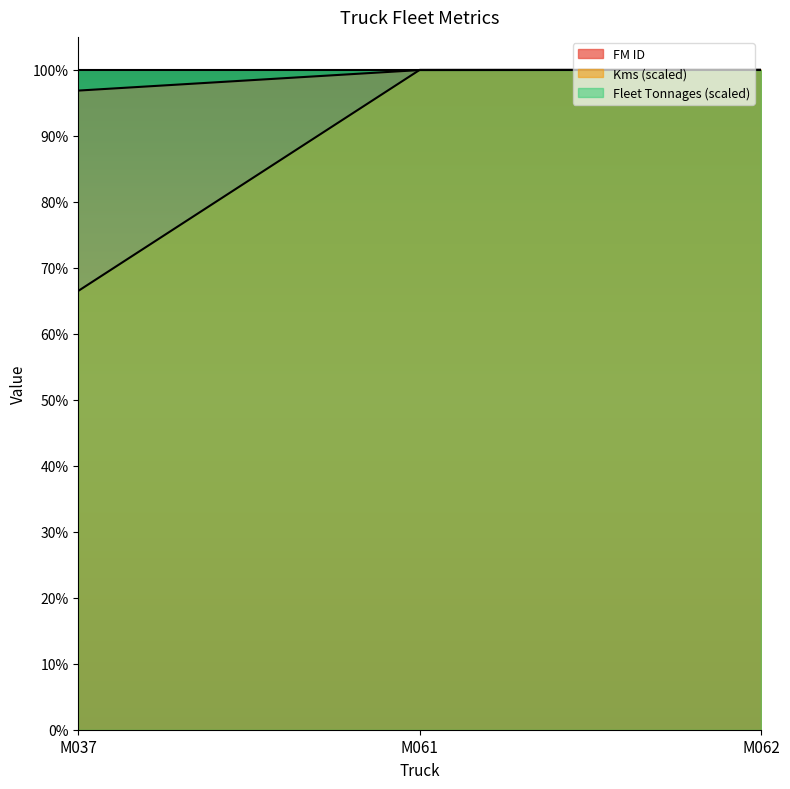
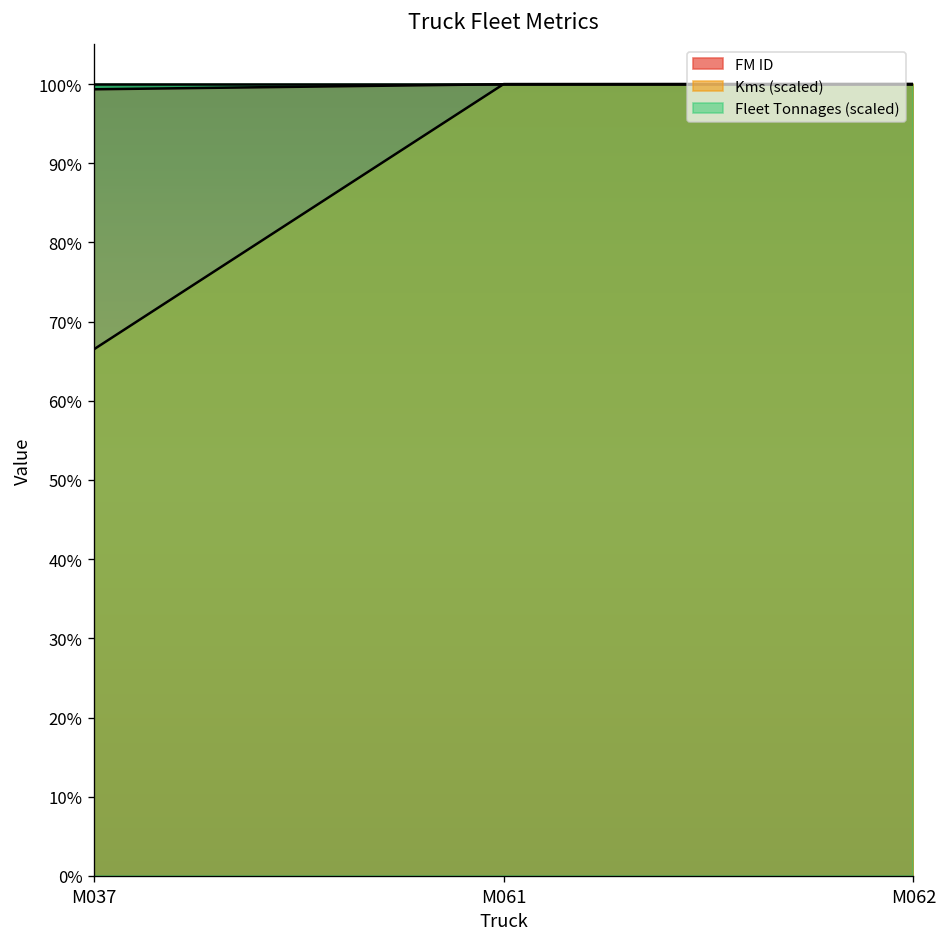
FM ID, M037: 97% -> 99%
